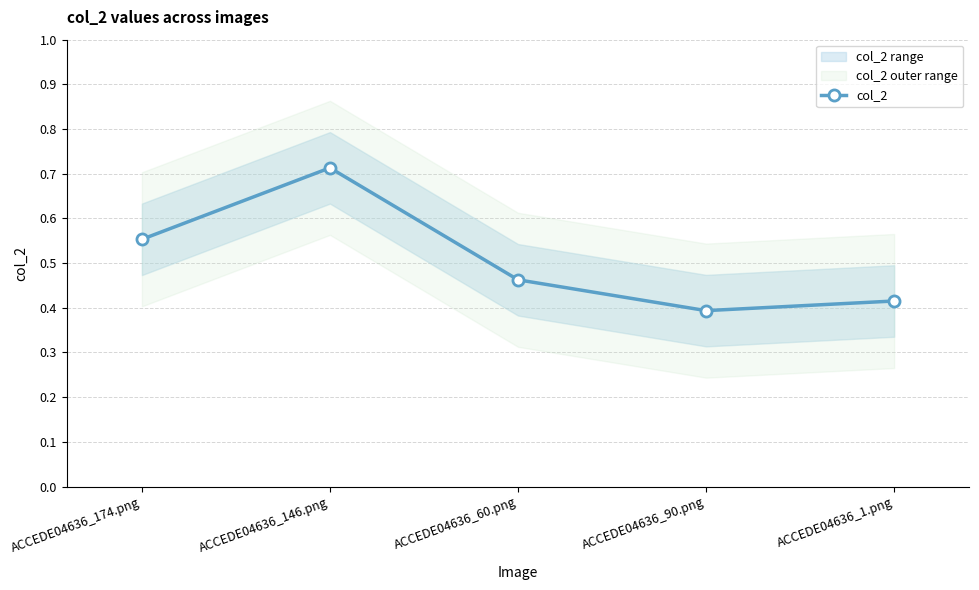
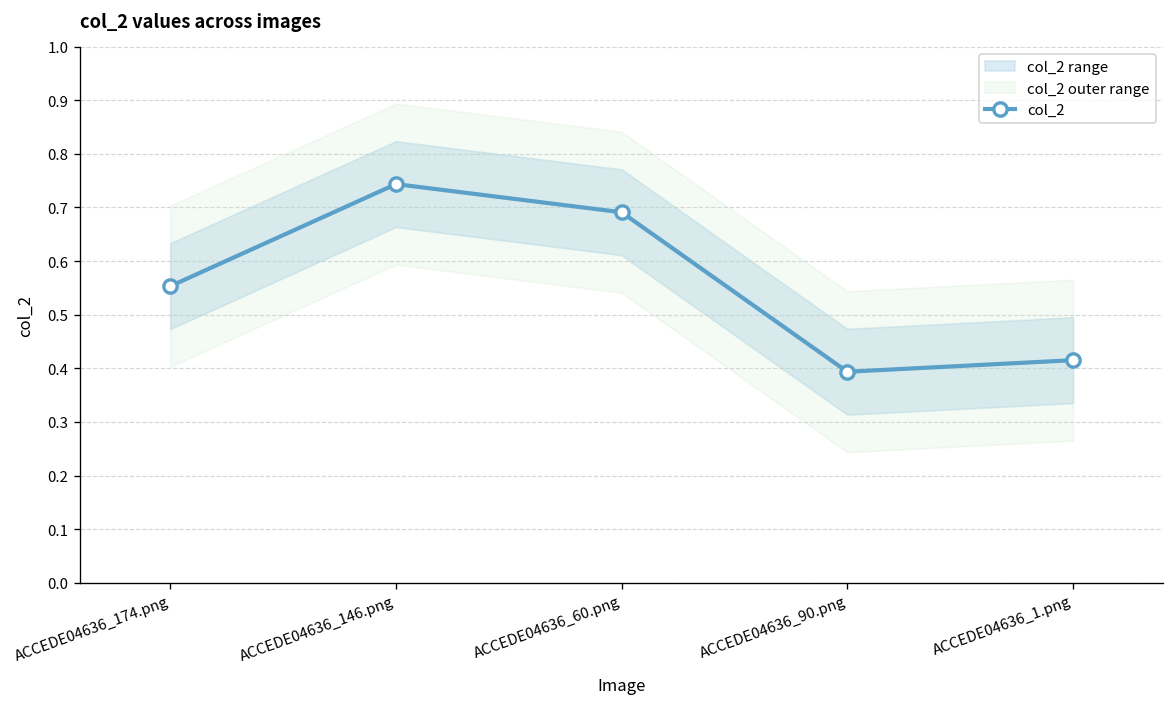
col_2, ACCEDE04636_146.png: 0.71 -> 0.74
col_2, ACCEDE04636_60.png: 0.46 -> 0.69
